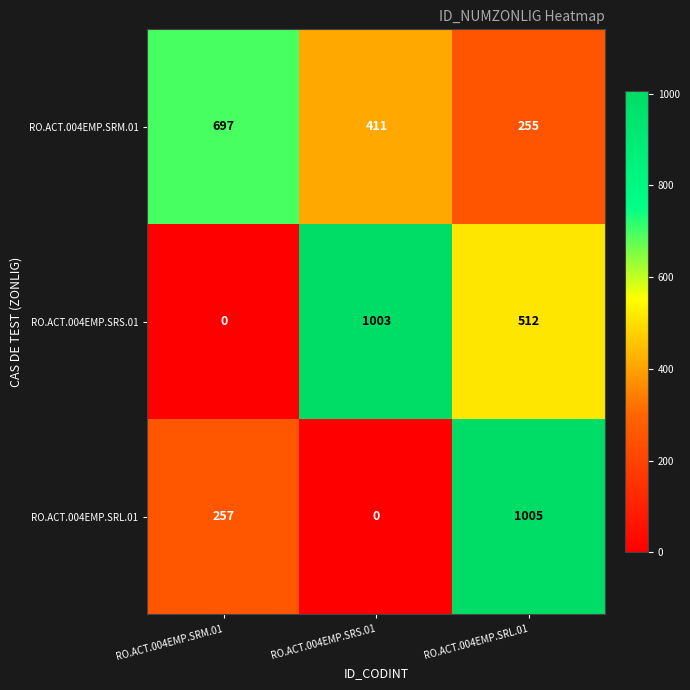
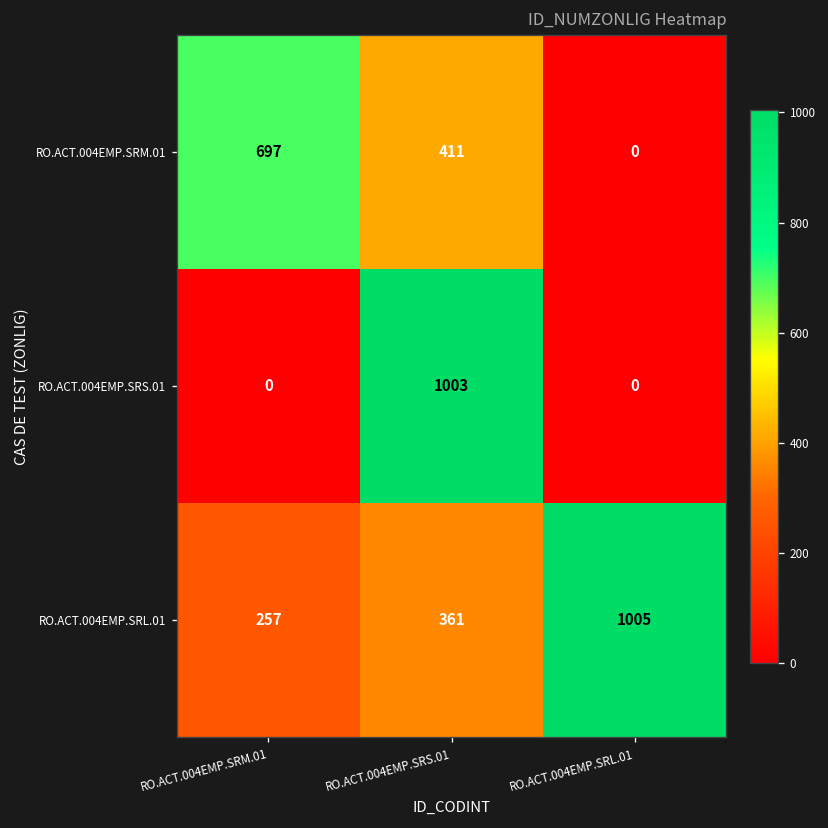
RO.ACT.004EMP.SRM.01, RO.ACT.004EMP.SRL.01: 255 -> 0
RO.ACT.004EMP.SRS.01, RO.ACT.004EMP.SRL.01: 512 -> 0
RO.ACT.004EMP.SRL.01, RO.ACT.004EMP.SRS.01: 0 -> 361
